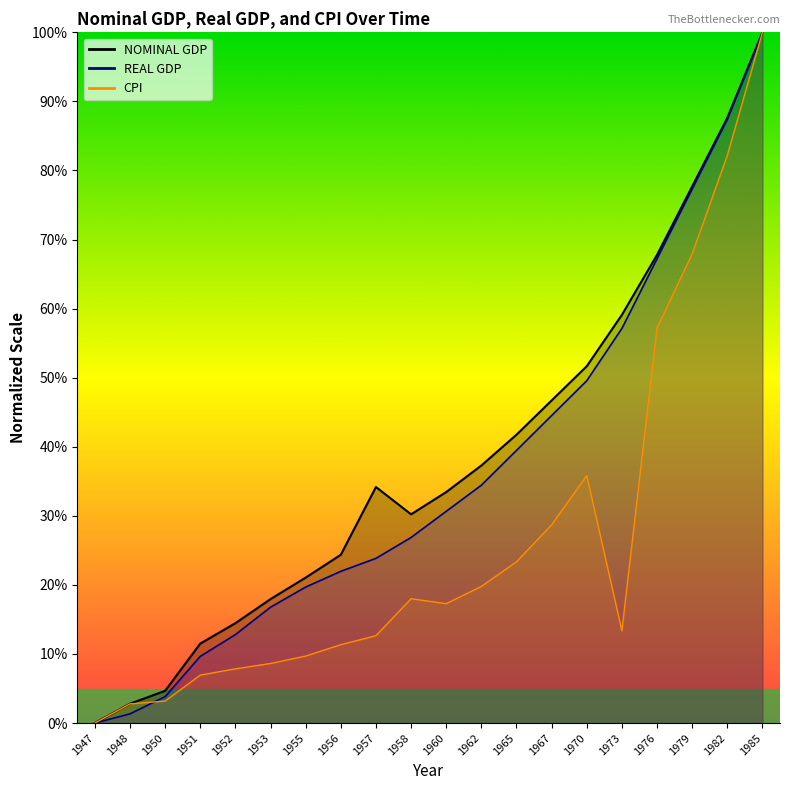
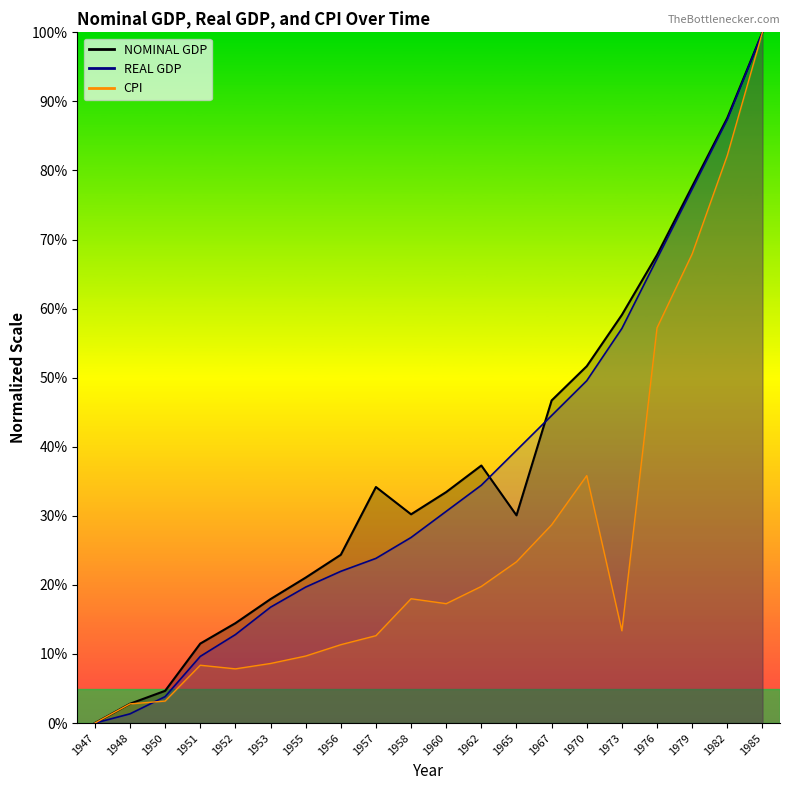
CPI, 1951: 7% -> 8%
NOMINAL GDP, 1965: 42% -> 30%
